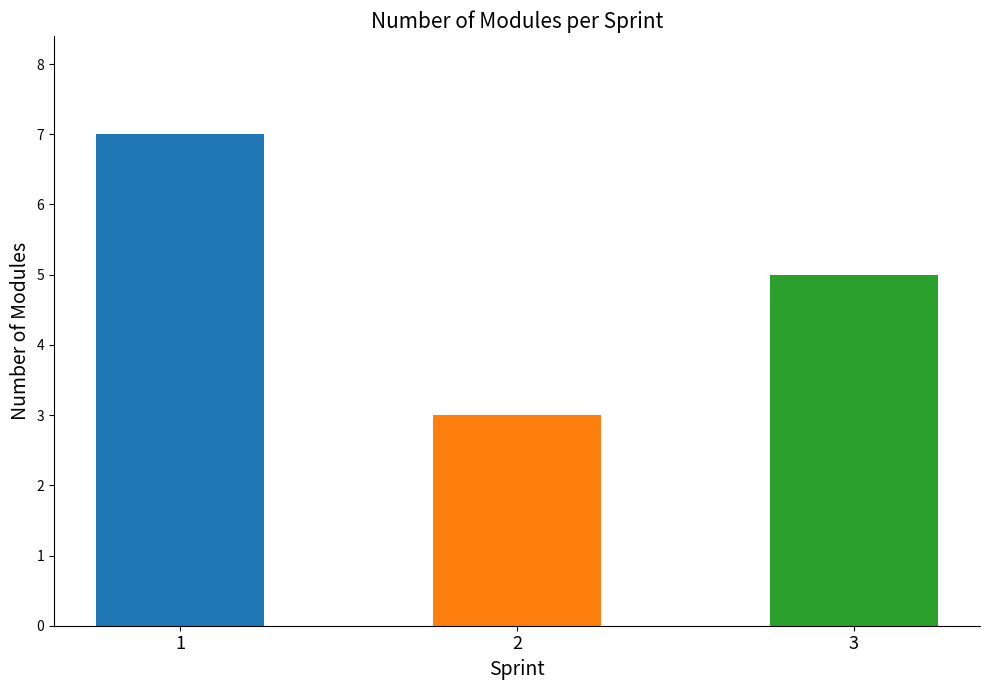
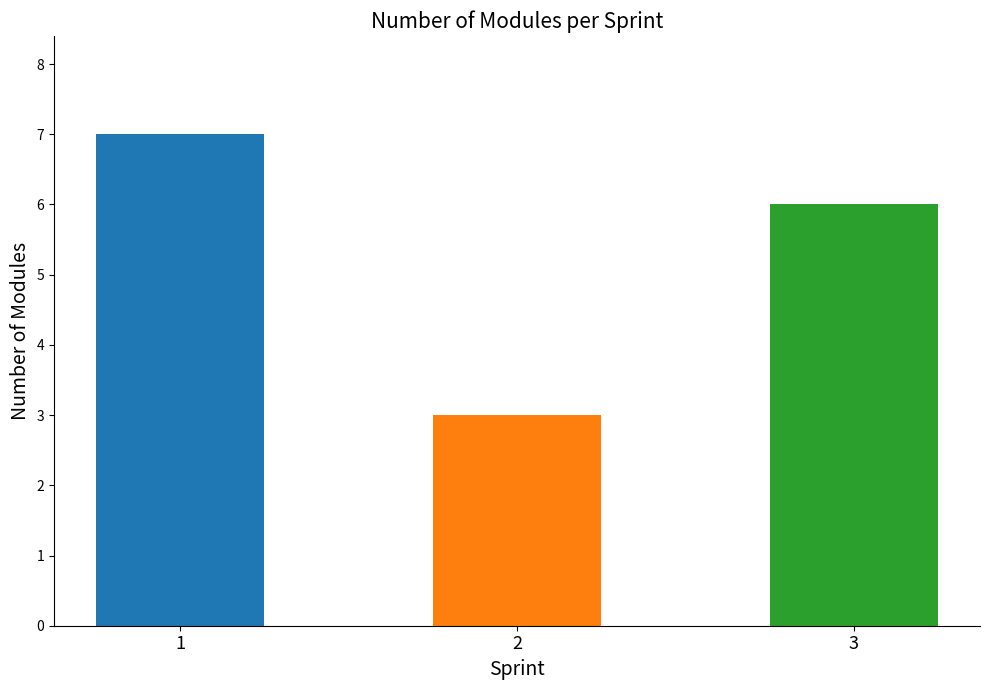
3: 5 -> 6
